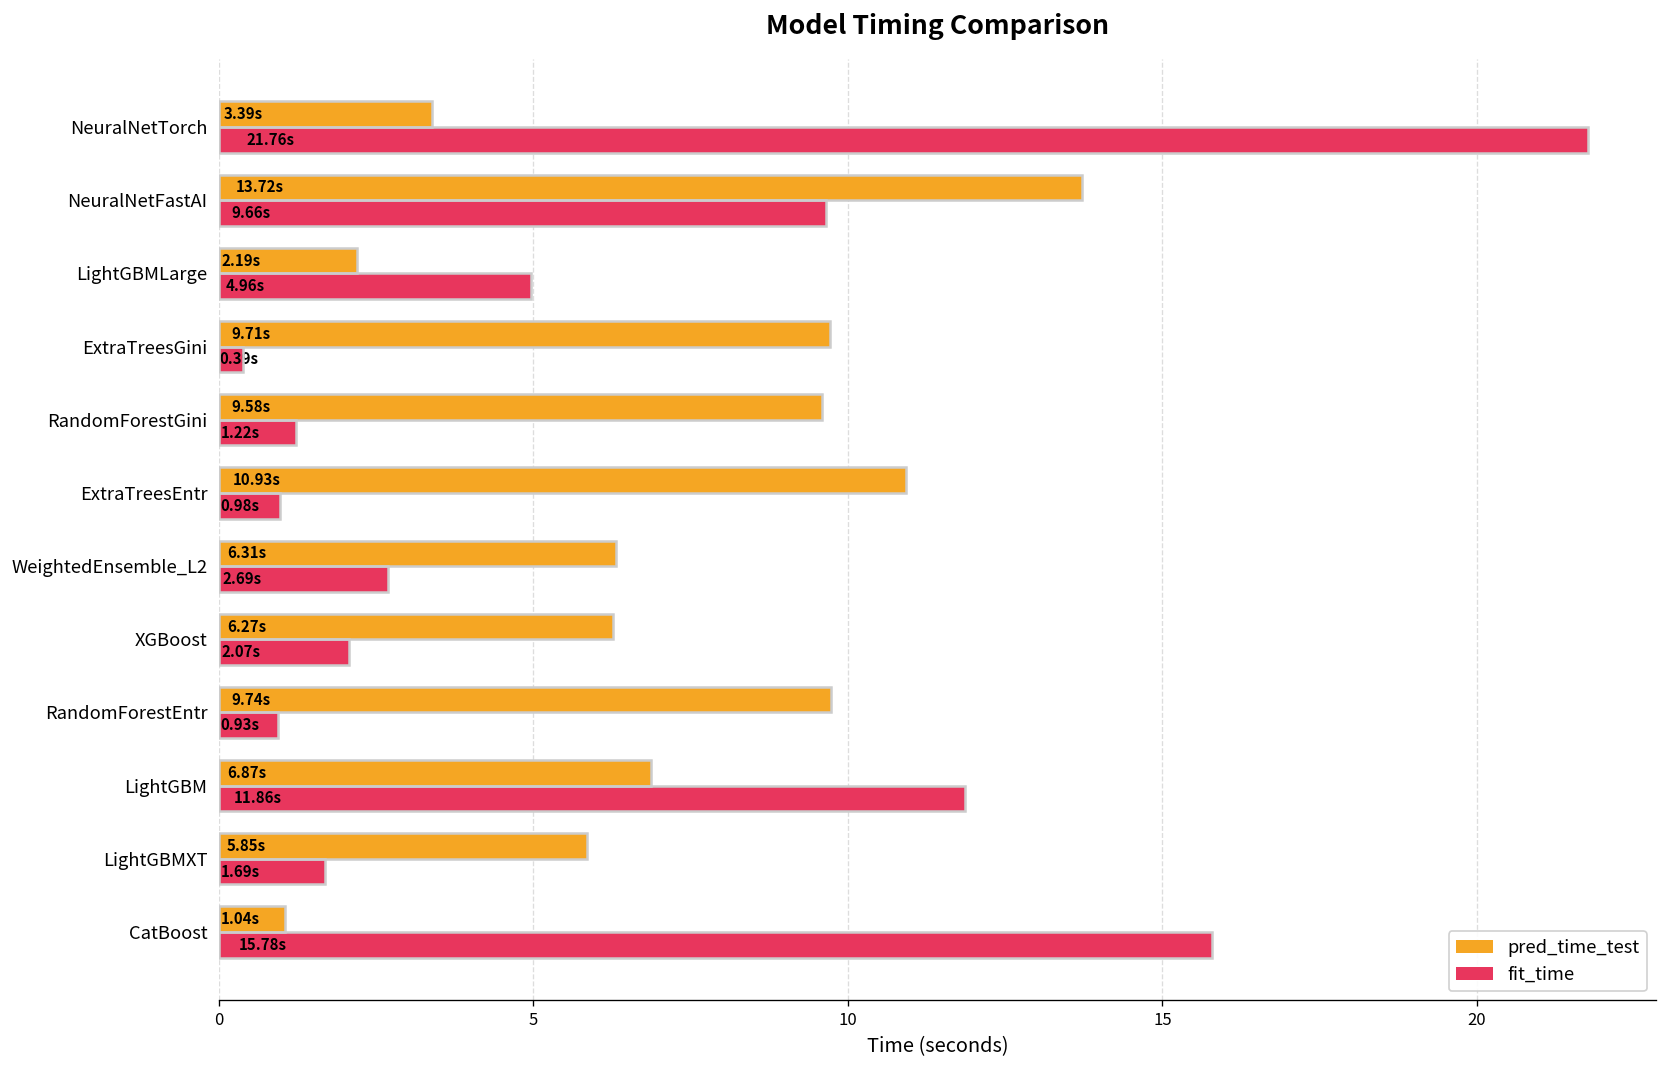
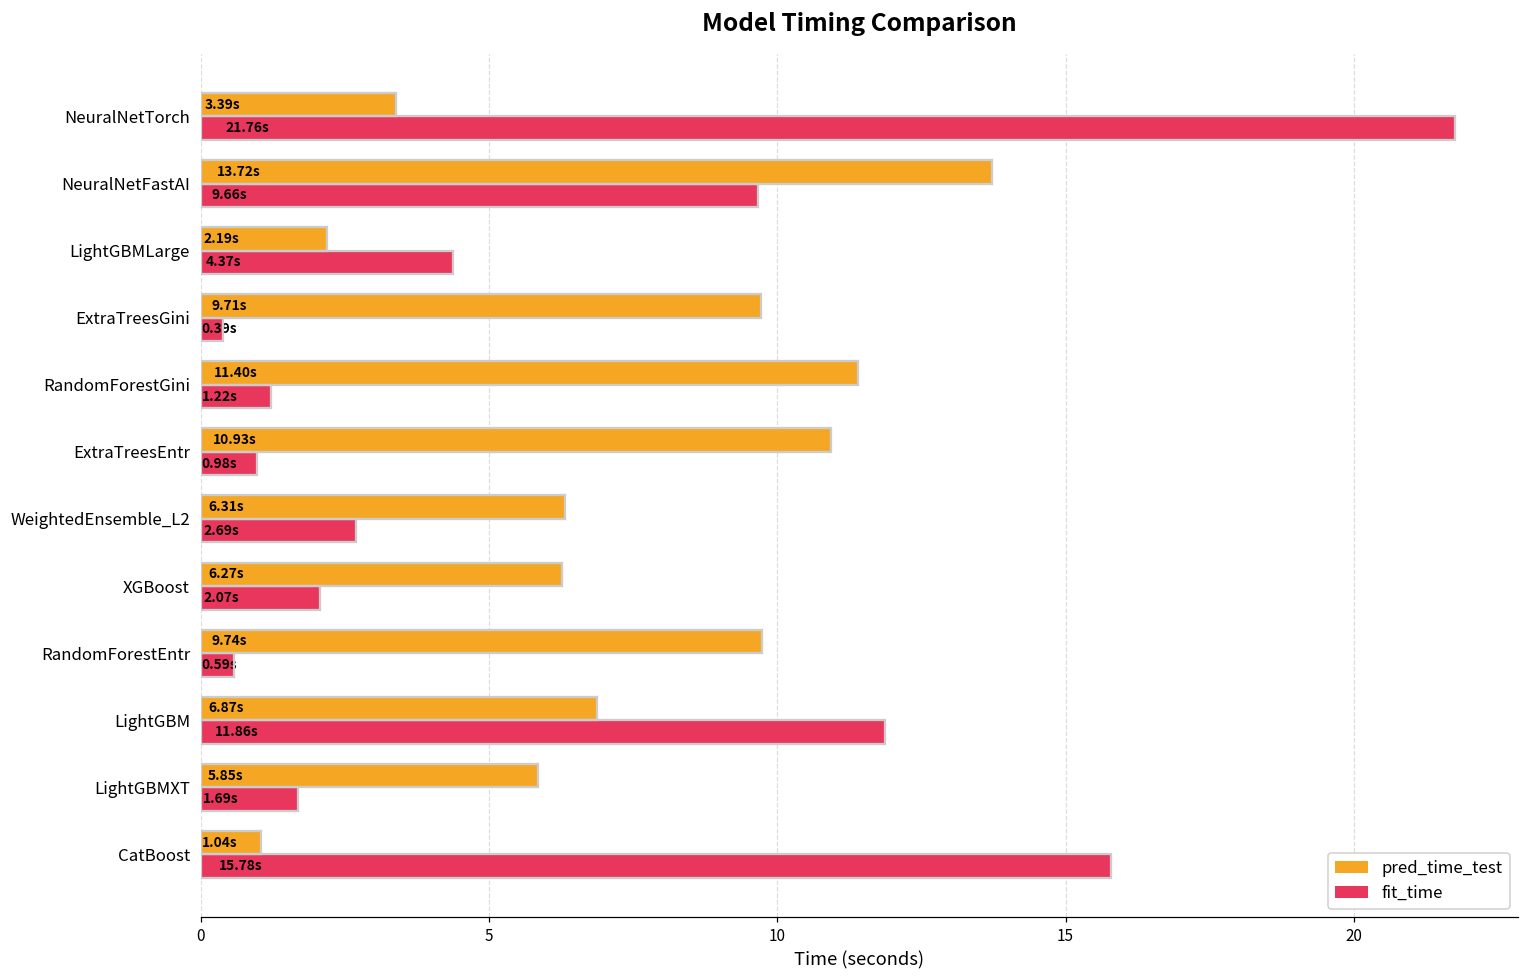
fit_time, LightGBMLarge: 4.96s -> 4.37s
pred_time_test, RandomForestGini: 9.58s -> 11.40s
fit_time, RandomForestEntr: 0.93s -> 0.59s
